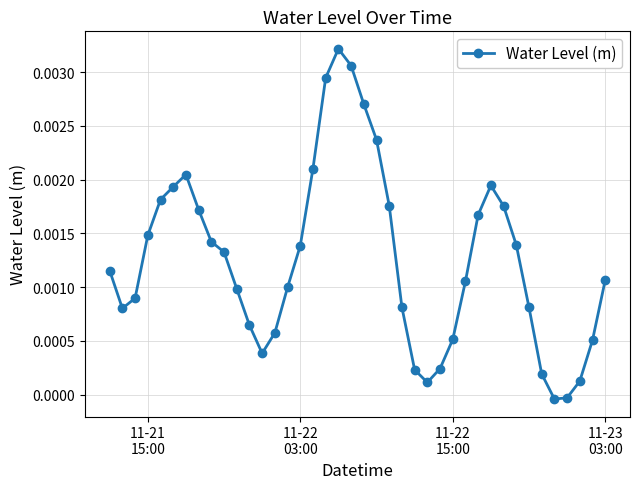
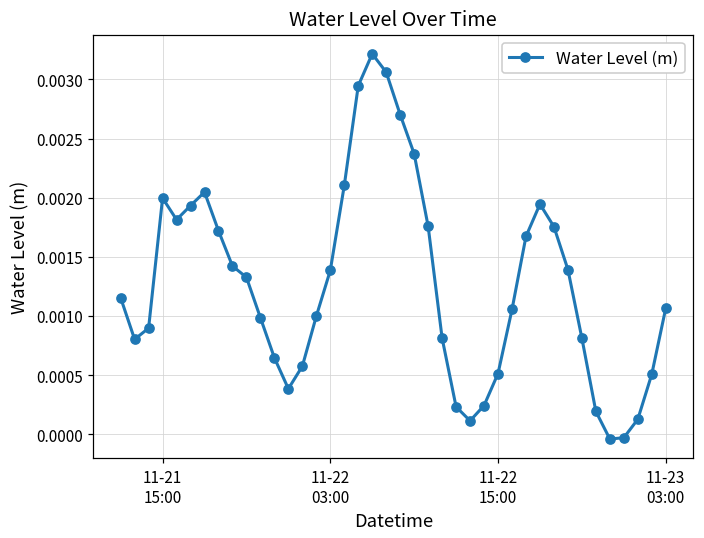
11-21 15:00: 0.00148 -> 0.00200
